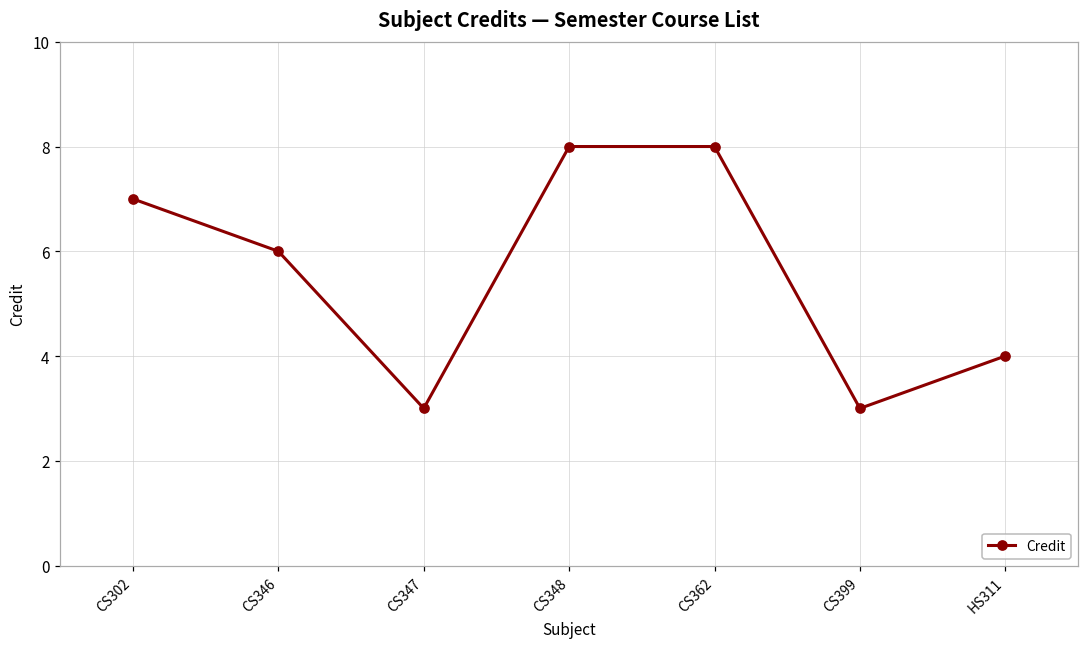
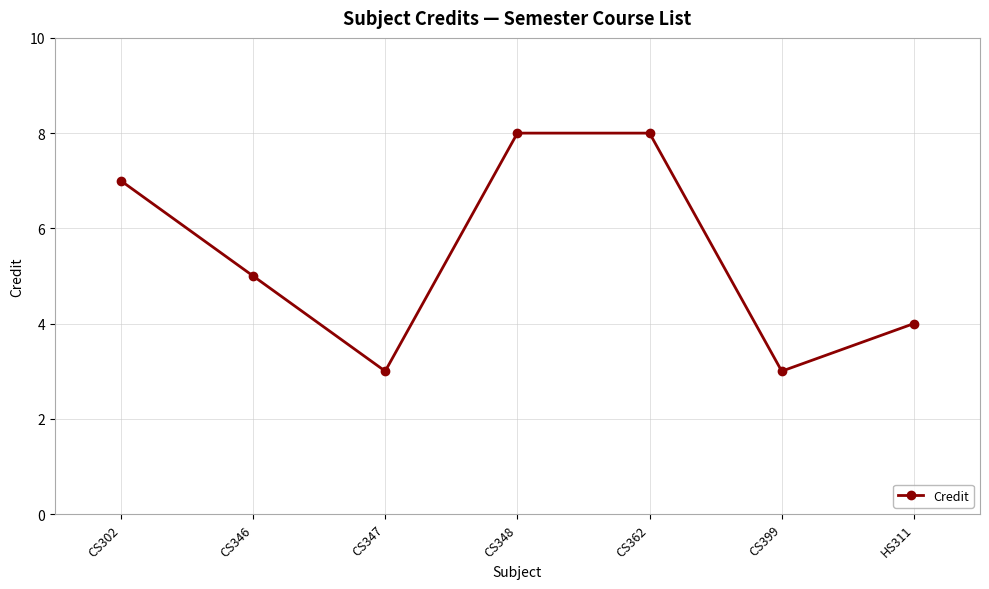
CS346: 6 -> 5
